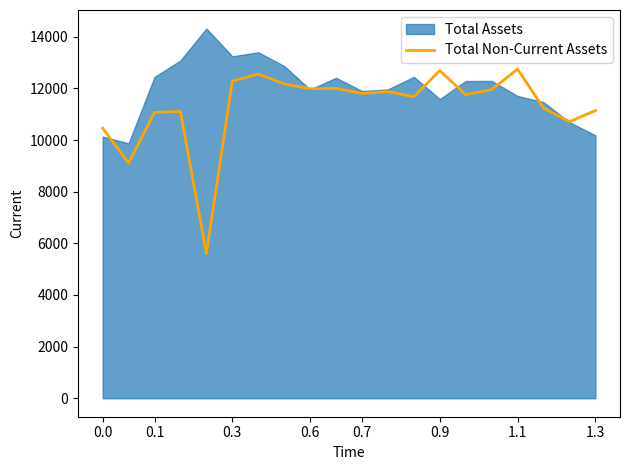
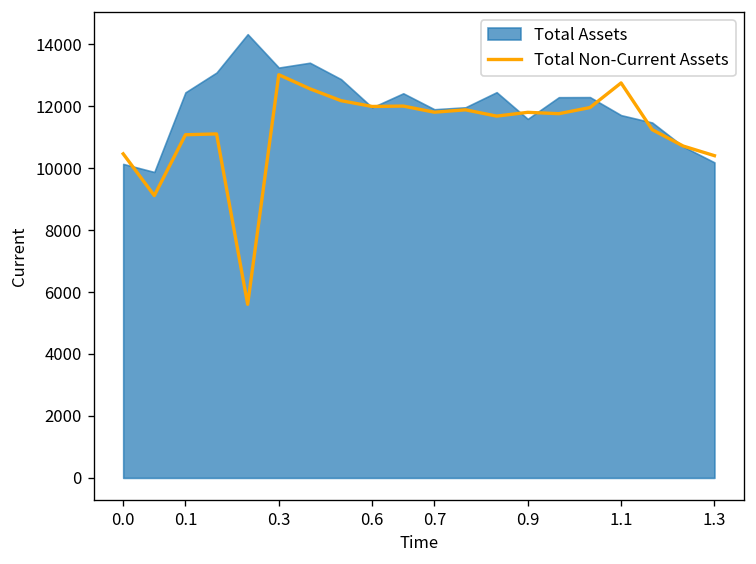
Total Non-Current Assets, 0.3: 12300 -> 13000
Total Non-Current Assets, 0.9: 12700 -> 11800
Total Non-Current Assets, 1.3: 11100 -> 10400
